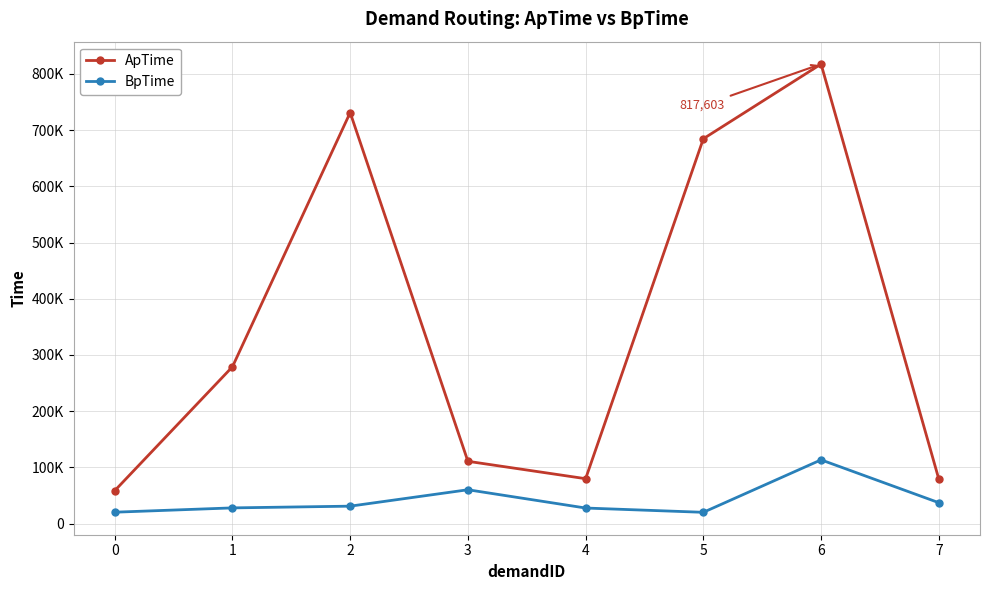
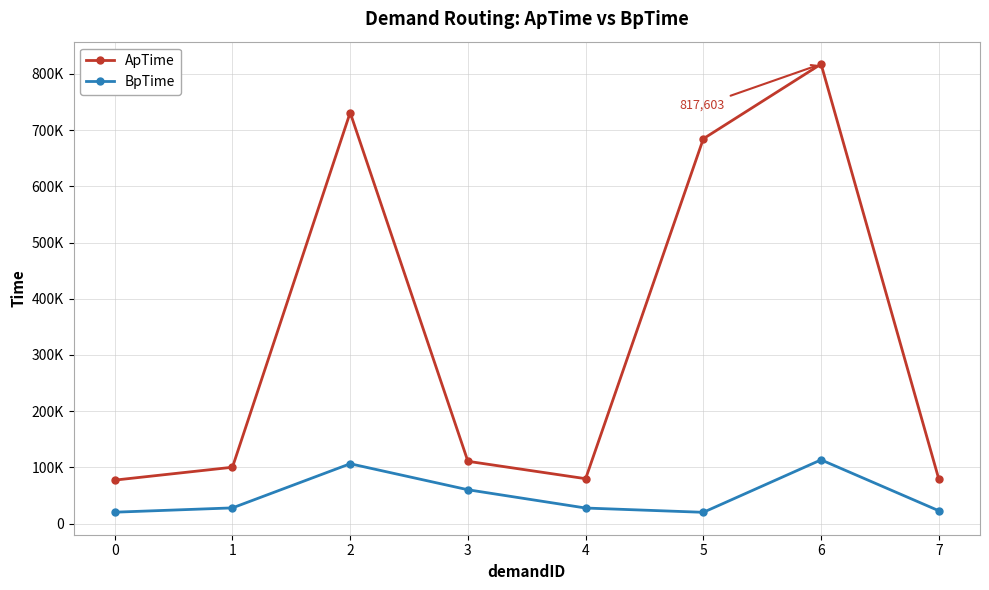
ApTime, 0: 60000 -> 80000
ApTime, 1: 280000 -> 100000
BpTime, 2: 30000 -> 110000
BpTime, 7: 40000 -> 20000
